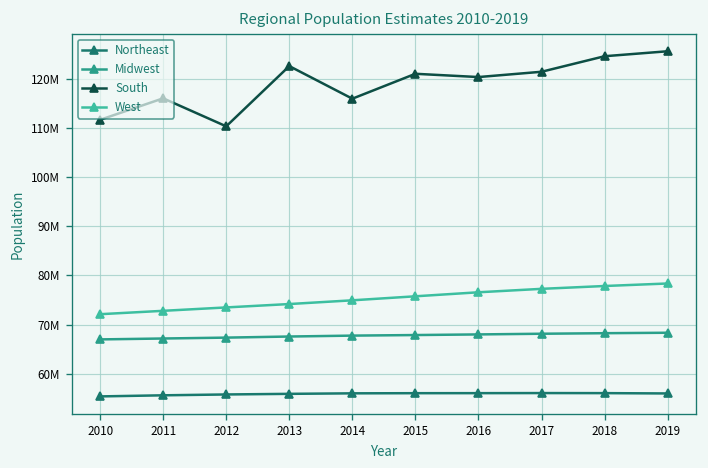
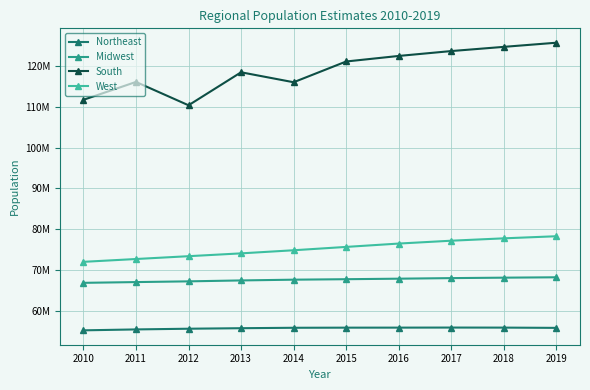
South, 2013: 123000000 -> 118000000
South, 2016: 120000000 -> 122000000
South, 2017: 121000000 -> 124000000
